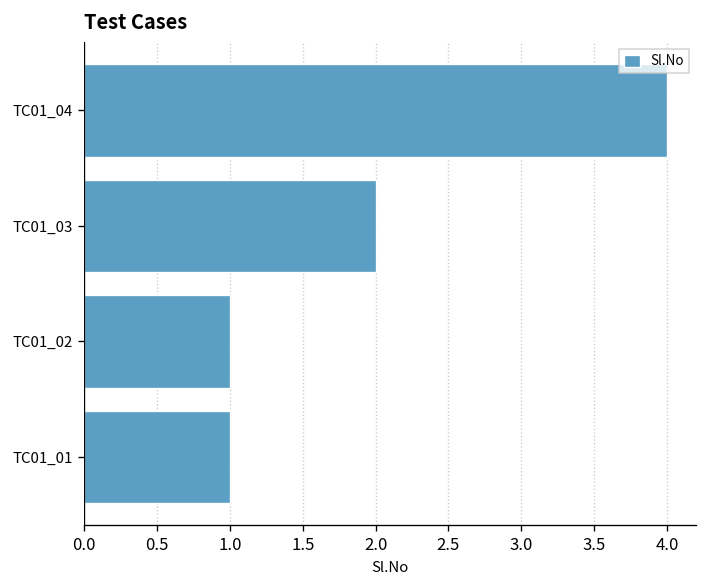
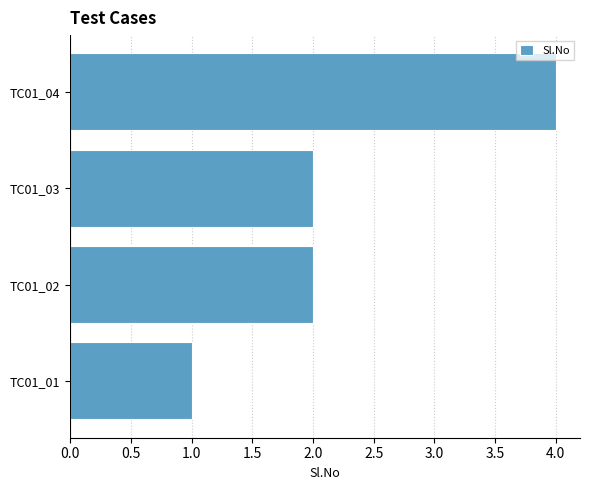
TC01_02: 1 -> 2
